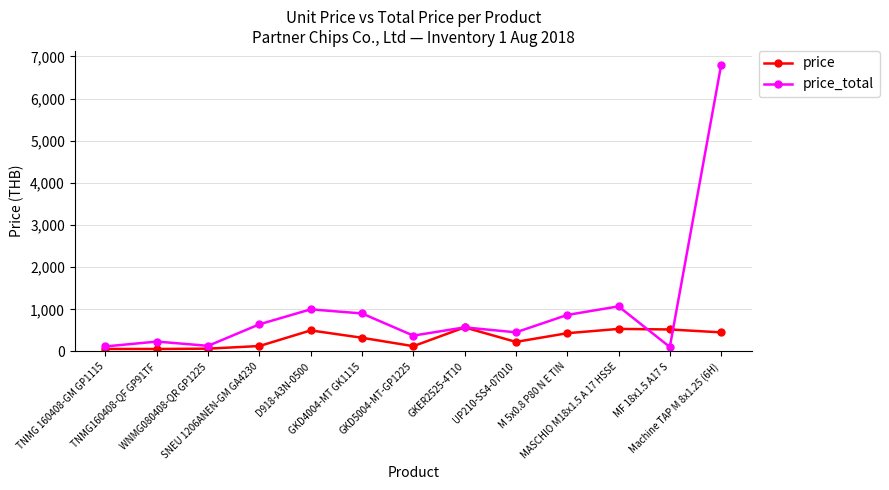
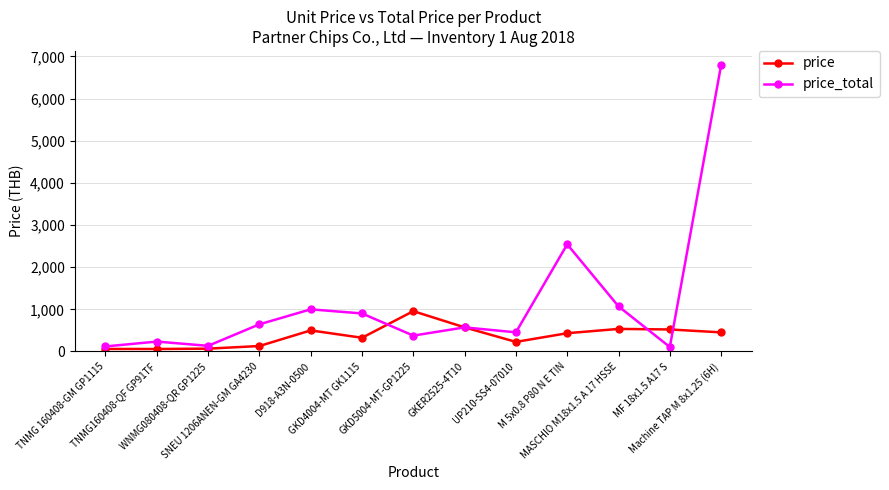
price, GKD5004-MT-GP1225: 100 -> 1,000
price_total, M 5x0.8 P80 N E TIN: 900 -> 2,500
